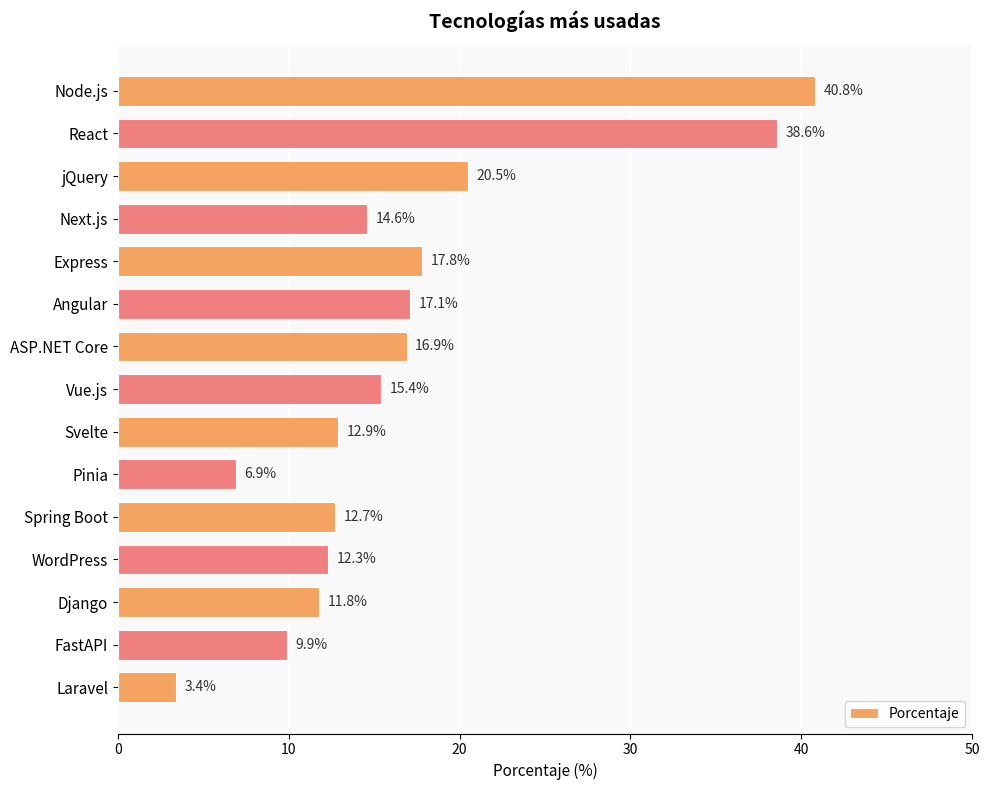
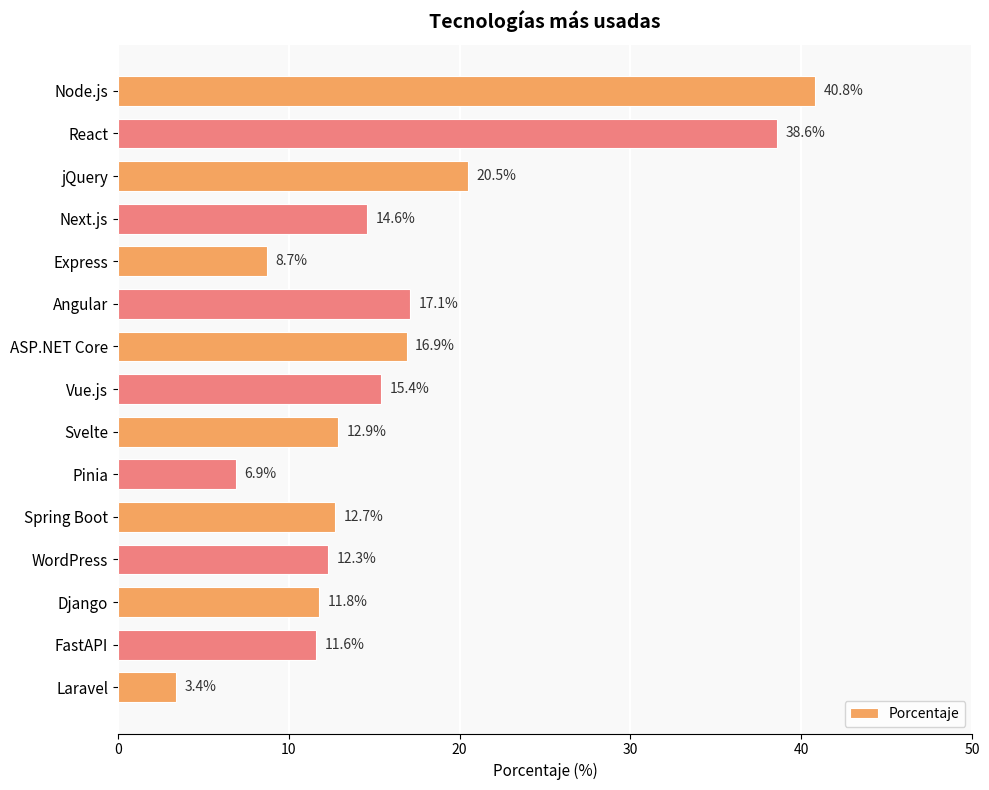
Express: 17.8% -> 8.7%
FastAPI: 9.9% -> 11.6%
